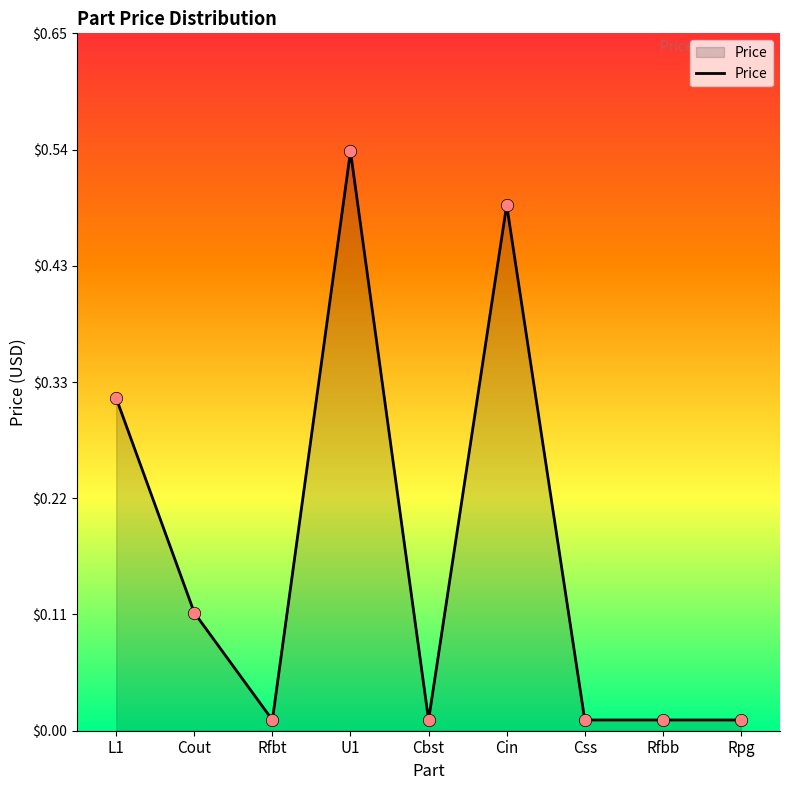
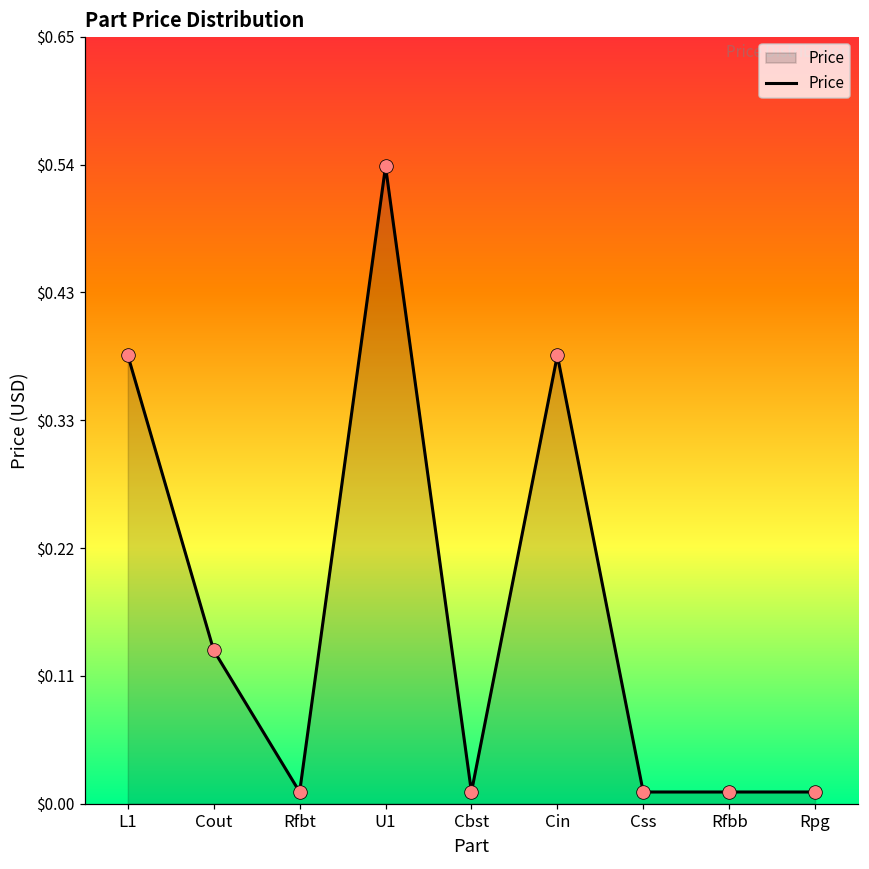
L1: $0.31 -> $0.38
Cout: $0.11 -> $0.13
Cin: $0.49 -> $0.38
